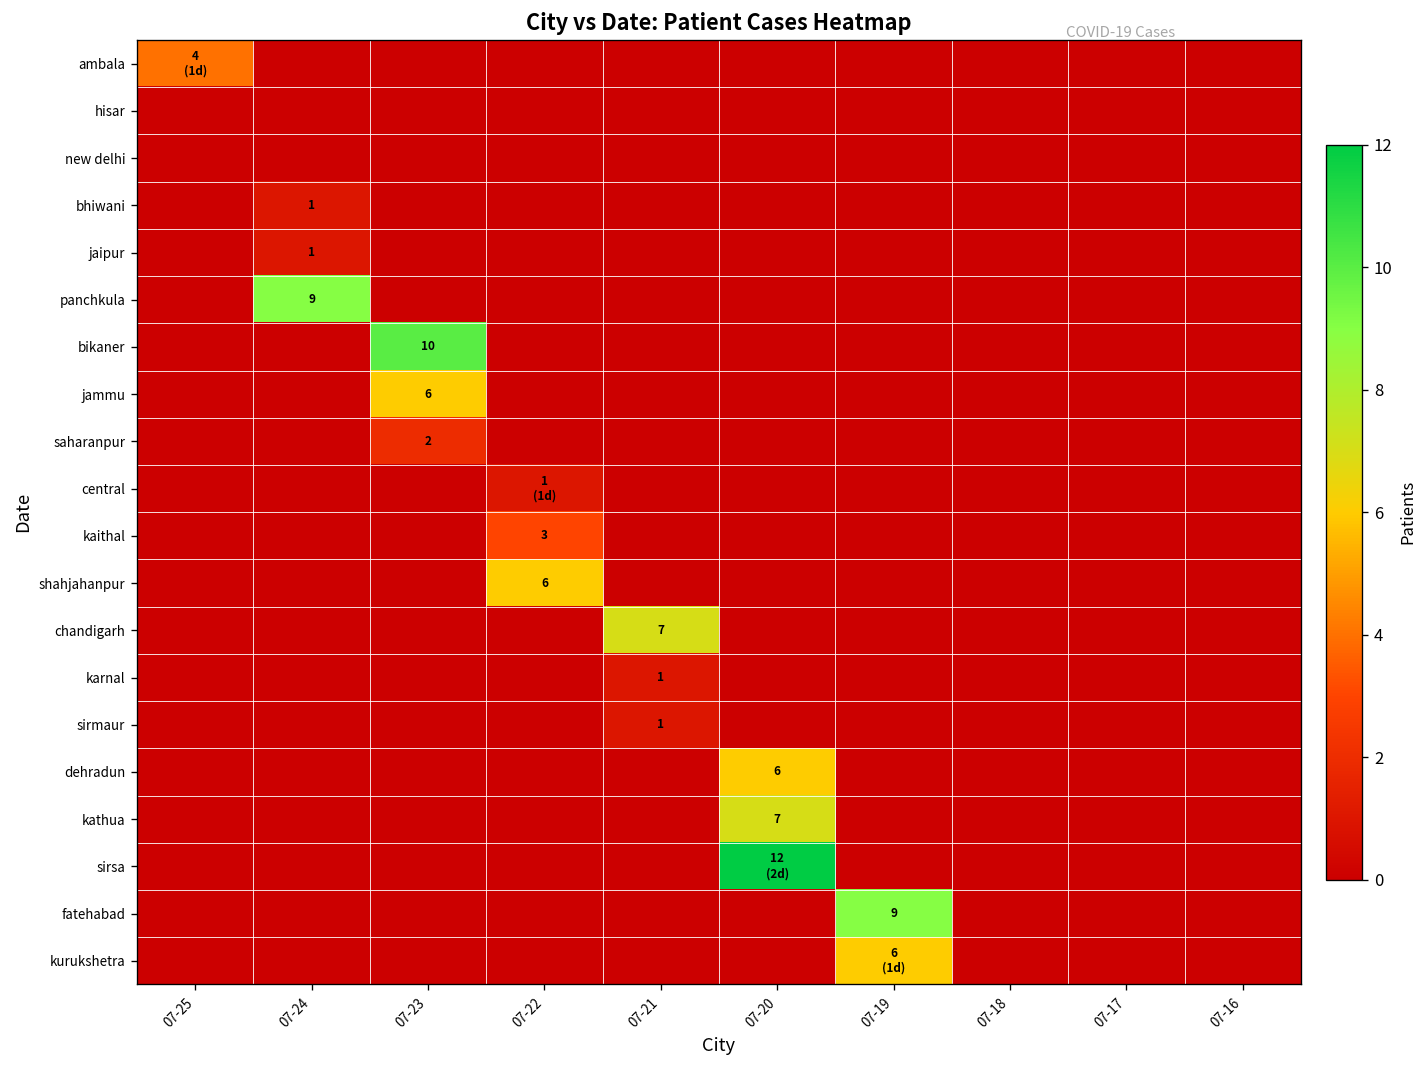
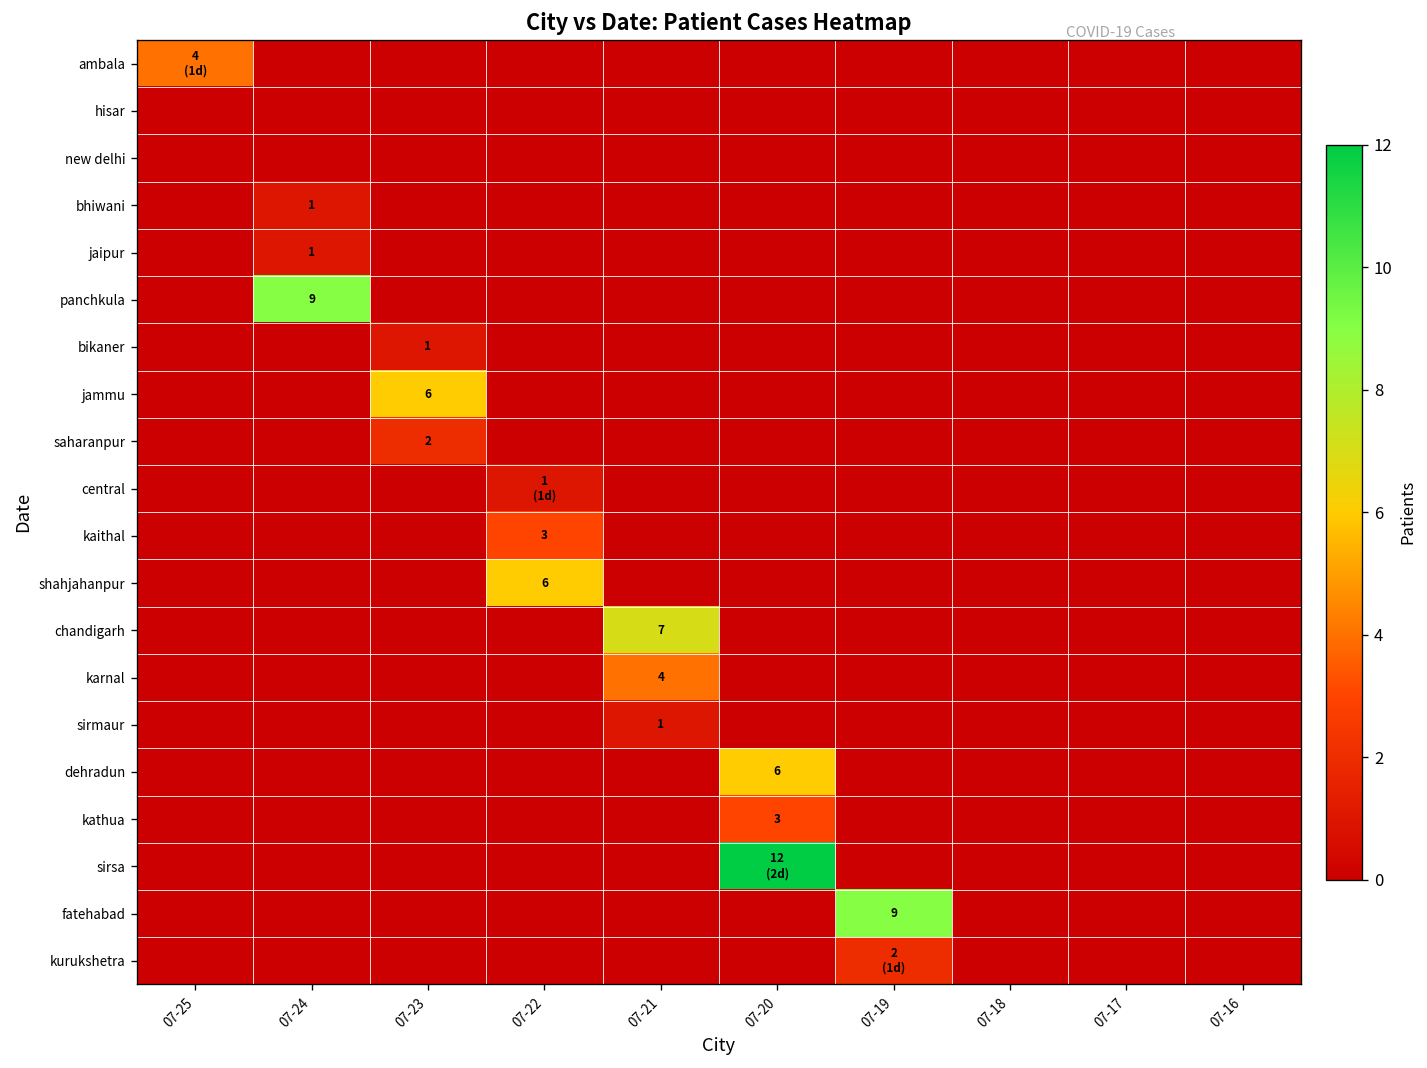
bikaner, 07-23: 10 -> 1
karnal, 07-21: 1 -> 4
kathua, 07-20: 7 -> 3
kurukshetra, 07-19: 6 -> 2
